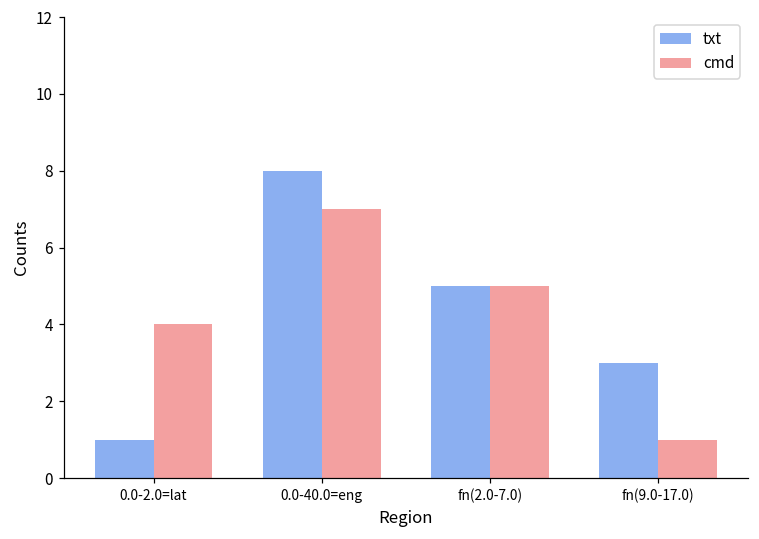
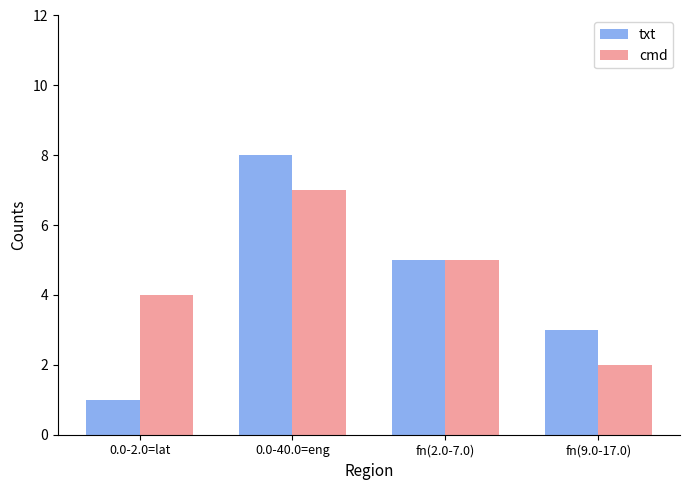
cmd, fn(9.0-17.0): 1 -> 2
